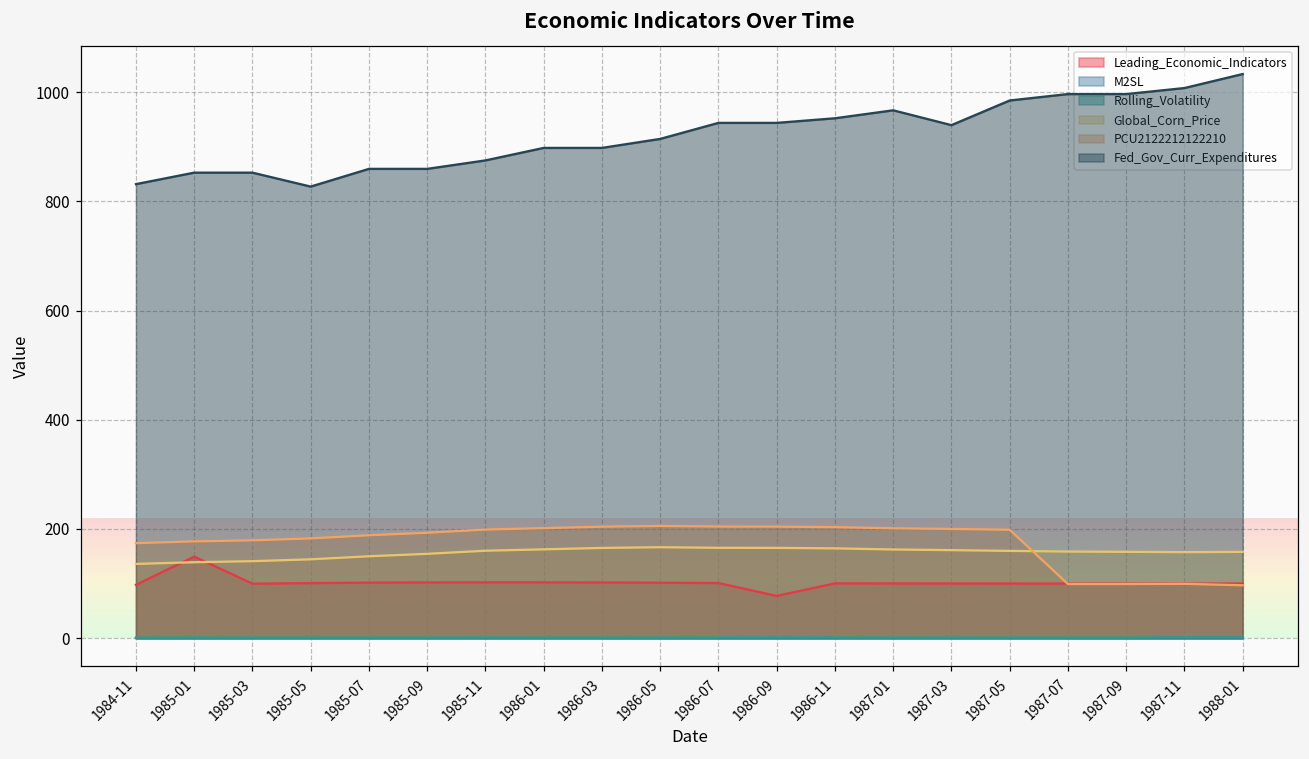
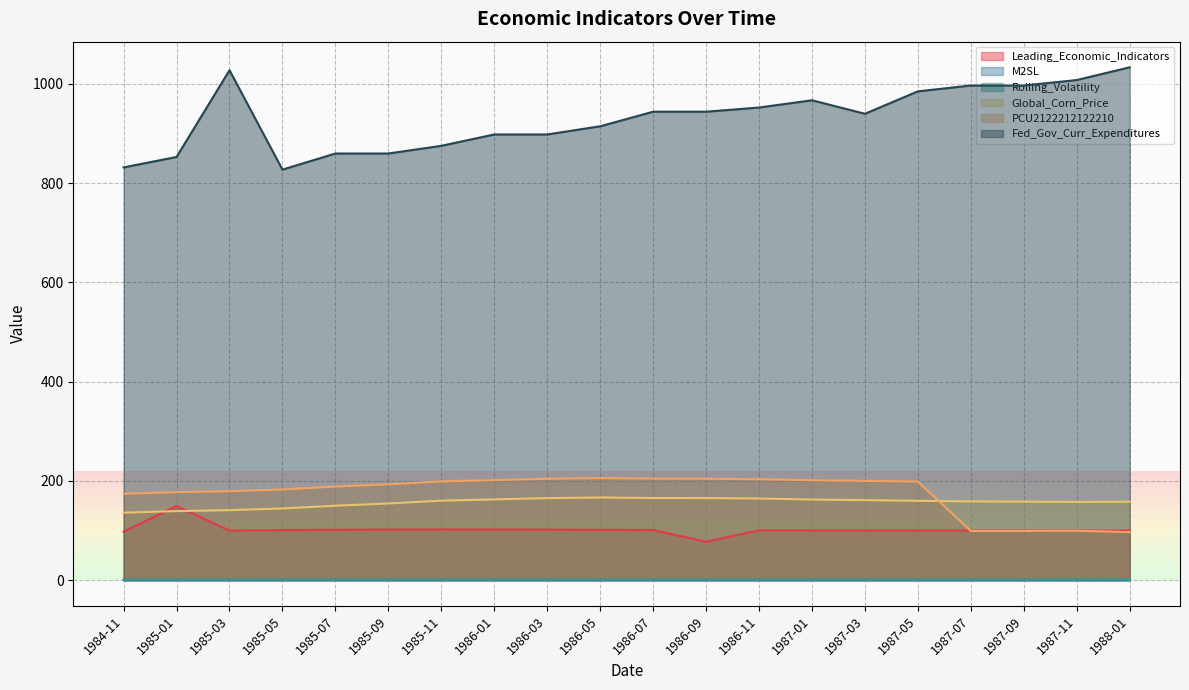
Fed_Gov_Curr_Expenditures, 1985-03: 850 -> 1030
